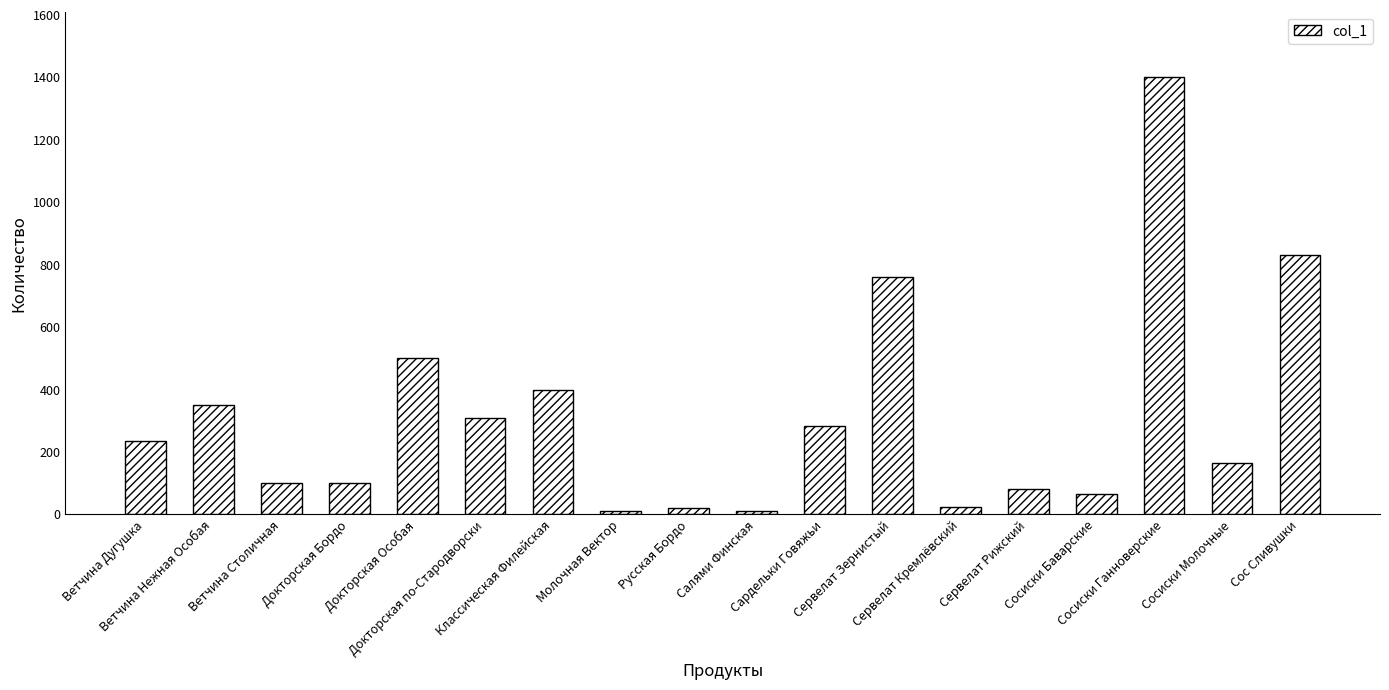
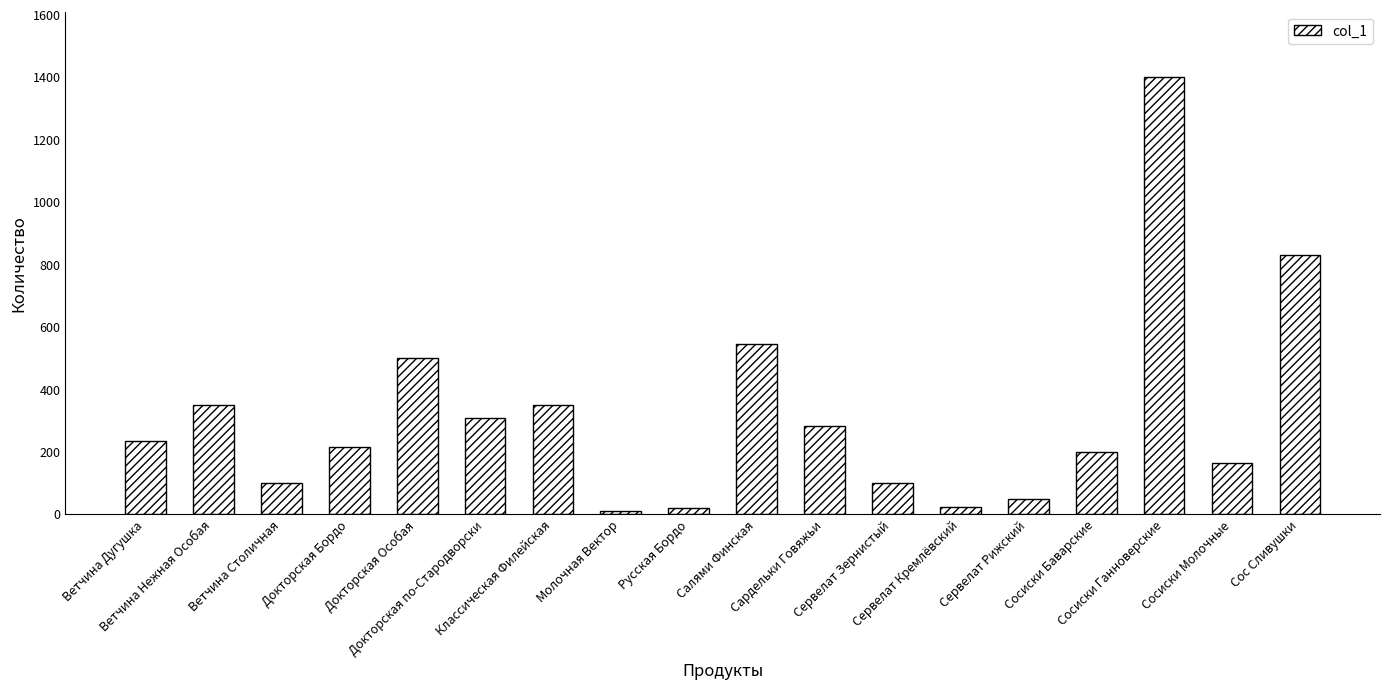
Докторская Бордо: 100 -> 220
Классическая Филейская: 400 -> 350
Салями Финская: 10 -> 550
Сервелат Зернистый: 760 -> 100
Сервелат Рижский: 80 -> 50
Сосиски Баварские: 70 -> 200
